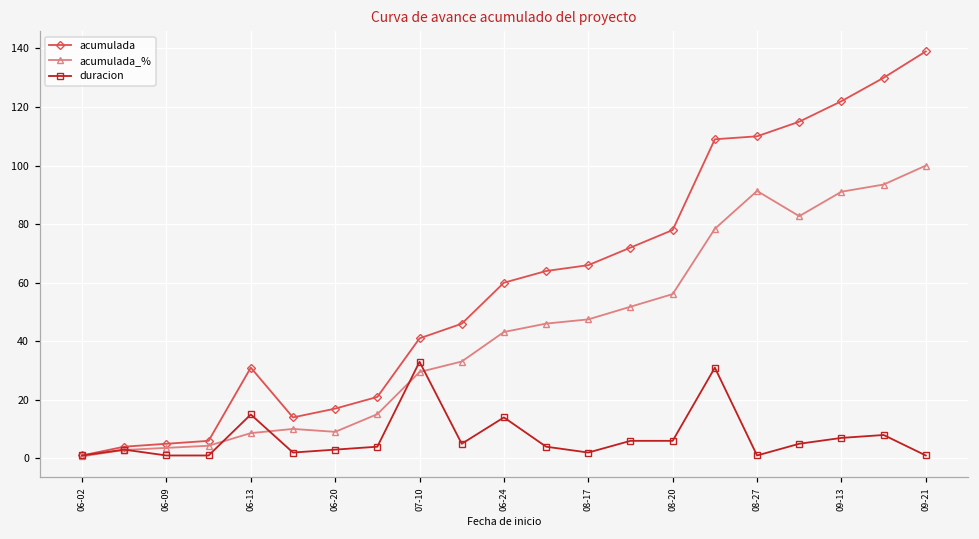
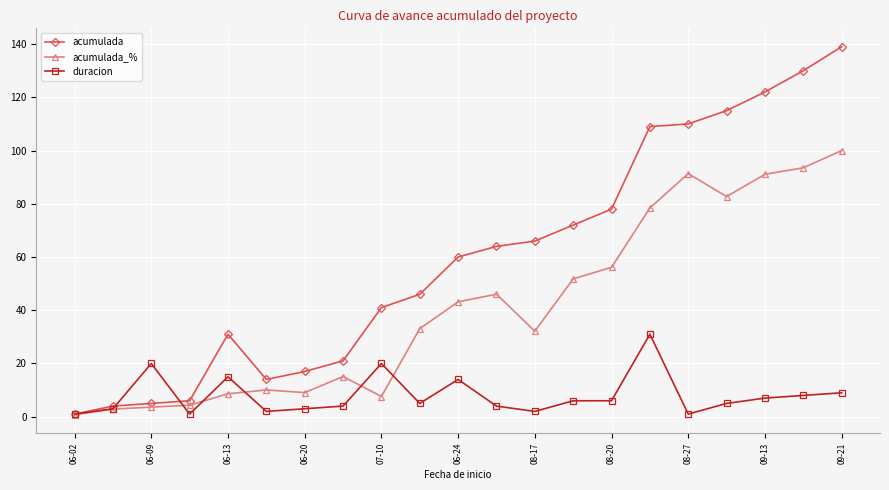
duracion, 06-09: 1 -> 20
acumulada_%, 07-10: 30 -> 8
duracion, 07-10: 33 -> 20
acumulada_%, 08-17: 47 -> 32
duracion, 09-21: 1 -> 9
